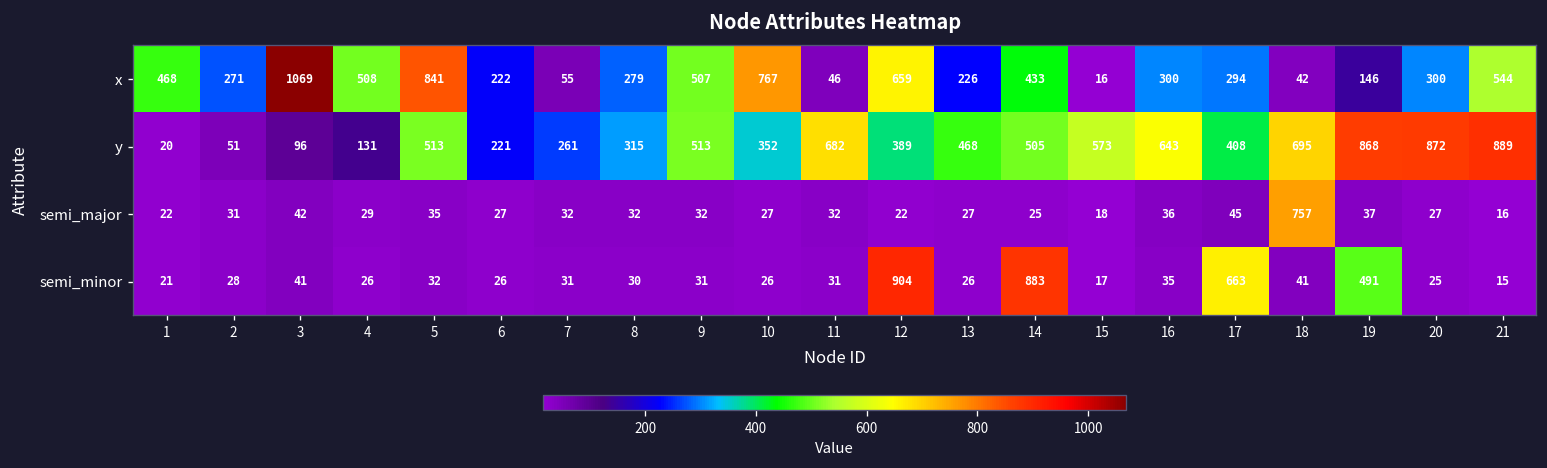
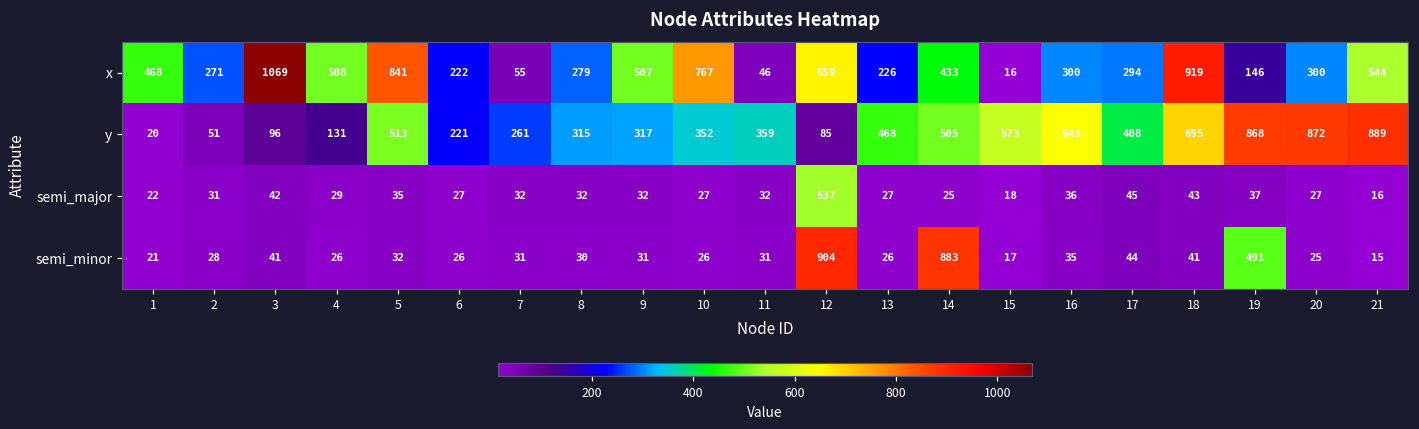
x, 18: 42 -> 919
y, 9: 513 -> 317
y, 11: 682 -> 359
y, 12: 389 -> 85
semi_major, 12: 22 -> 537
semi_major, 18: 757 -> 43
semi_minor, 17: 663 -> 44
